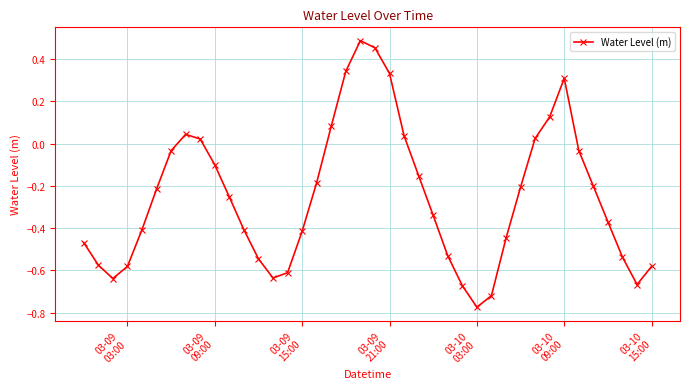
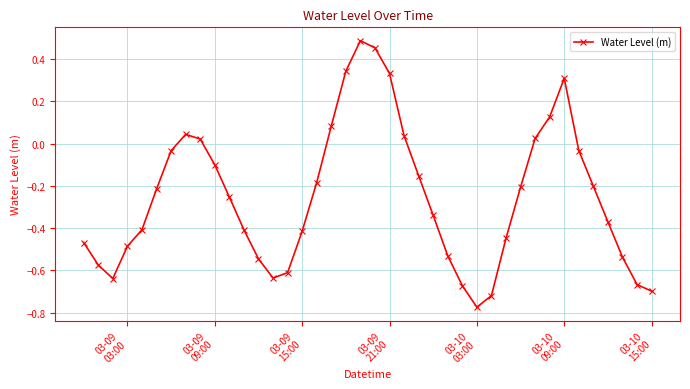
03-09 03:00: -0.58 -> -0.49
03-10 15:00: -0.58 -> -0.70
